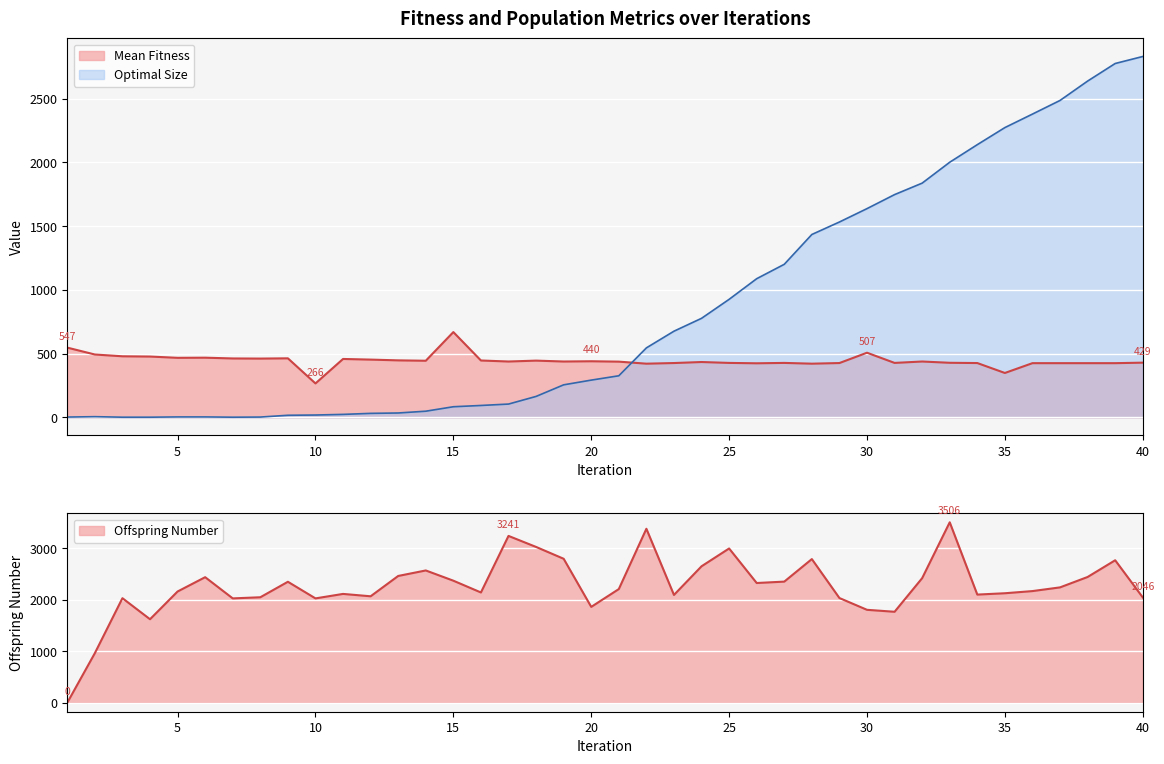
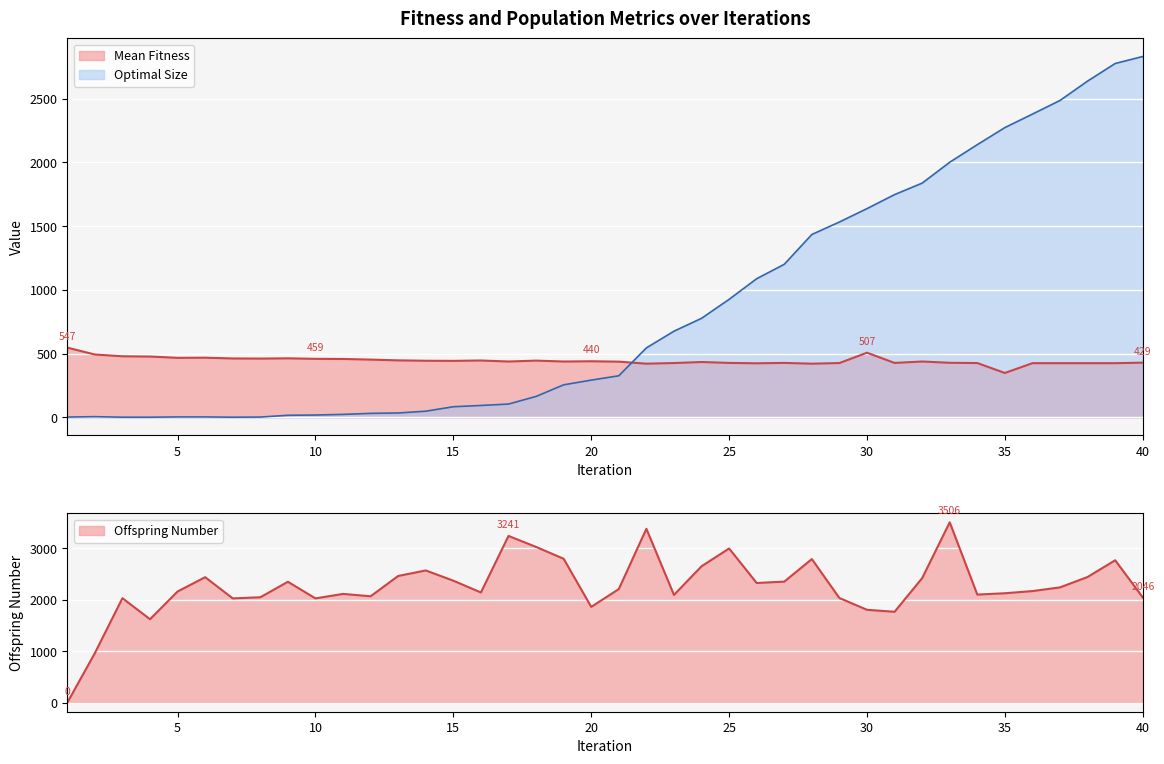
Fitness and Population Metrics over Iterations, Mean Fitness, 10: 266 -> 459
Fitness and Population Metrics over Iterations, Mean Fitness, 15: 670 -> 440
